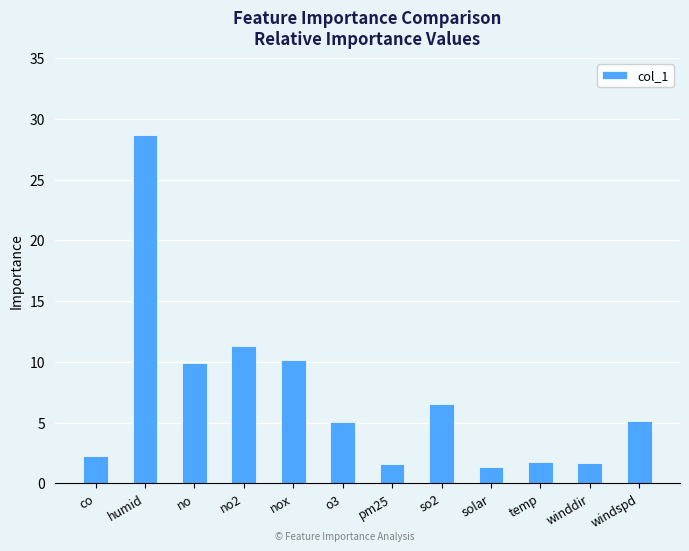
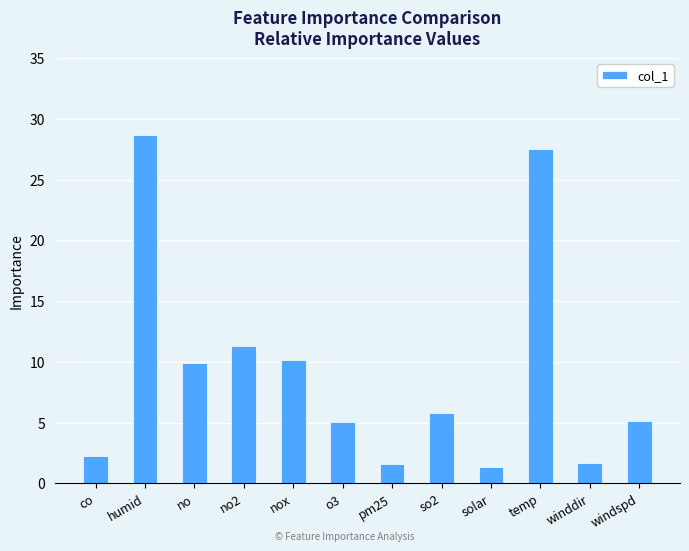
so2: 6.5 -> 5.8
temp: 1.7 -> 27.6
